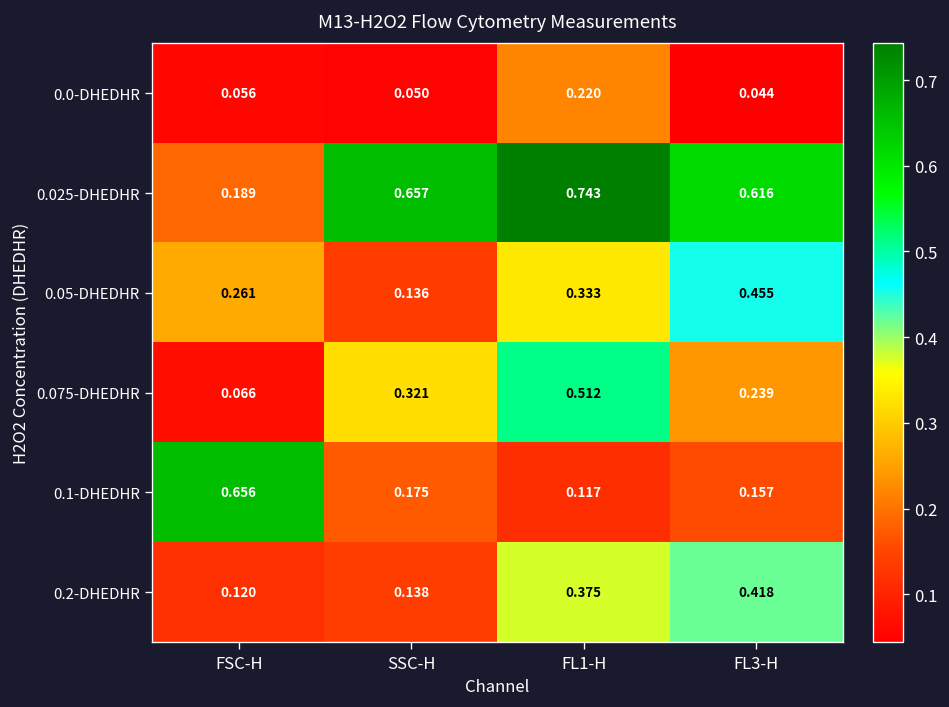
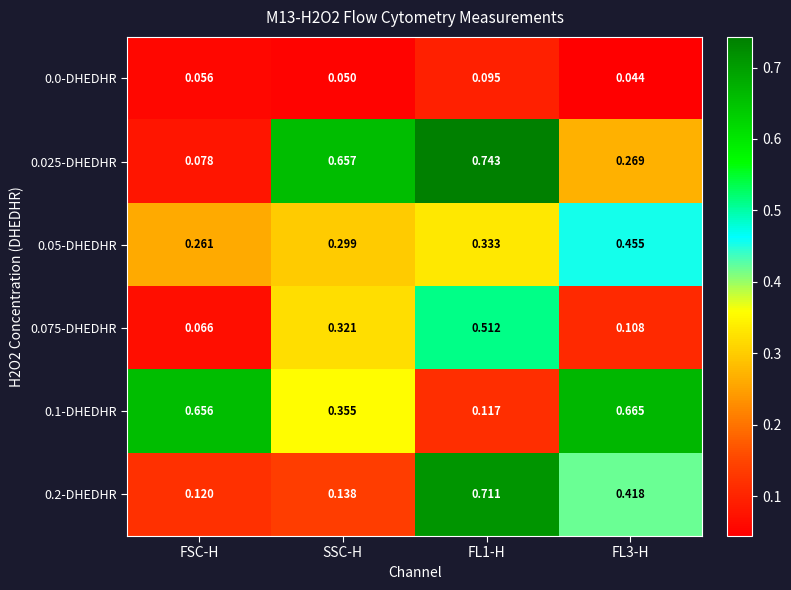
0.0-DHEDHR, FL1-H: 0.220 -> 0.095
0.025-DHEDHR, FSC-H: 0.189 -> 0.078
0.025-DHEDHR, FL3-H: 0.616 -> 0.269
0.05-DHEDHR, SSC-H: 0.136 -> 0.299
0.075-DHEDHR, FL3-H: 0.239 -> 0.108
0.1-DHEDHR, SSC-H: 0.175 -> 0.355
0.1-DHEDHR, FL3-H: 0.157 -> 0.665
0.2-DHEDHR, FL1-H: 0.375 -> 0.711
